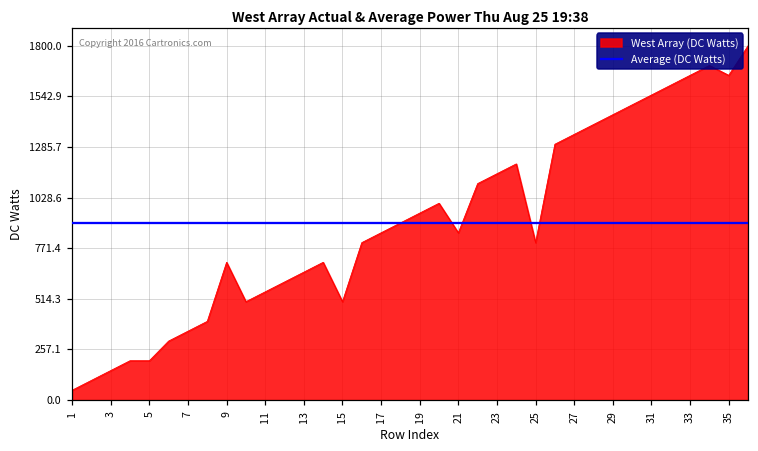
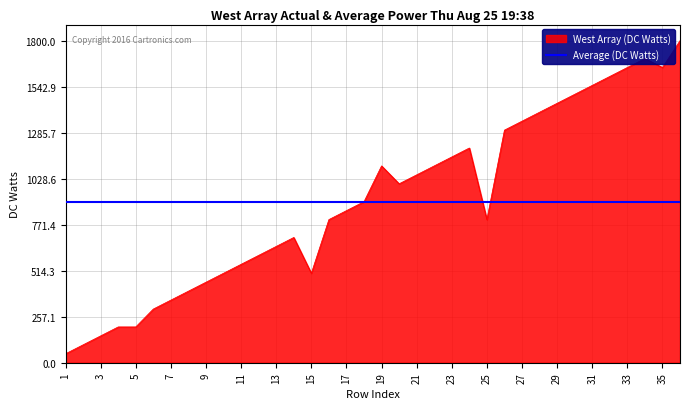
9: 700 -> 450
19: 950 -> 1100
21: 850 -> 1050
